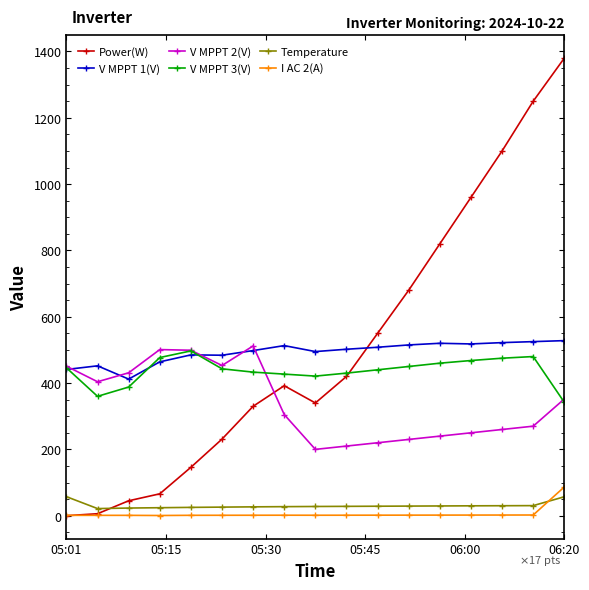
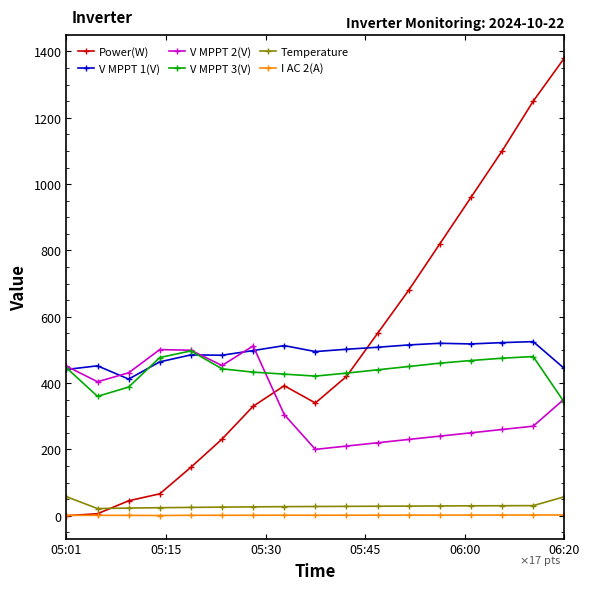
V MPPT 1(V), 06:20: 530 -> 440
I AC 2(A), 06:20: 90 -> 0
